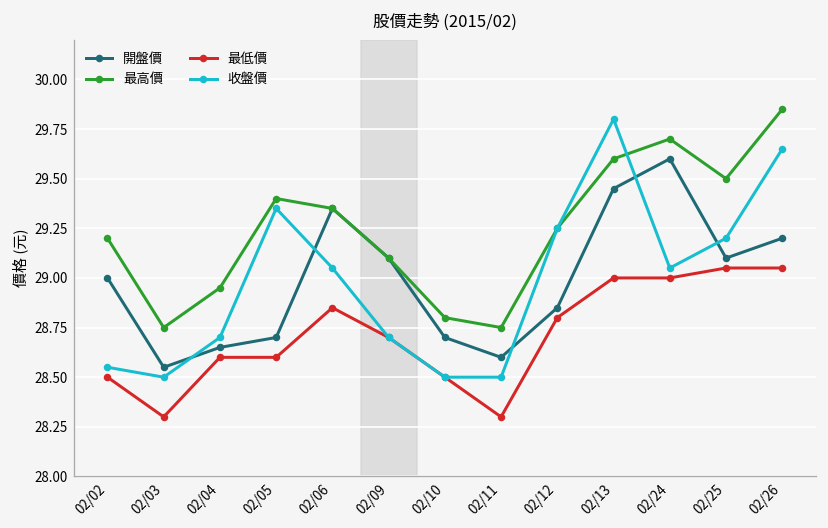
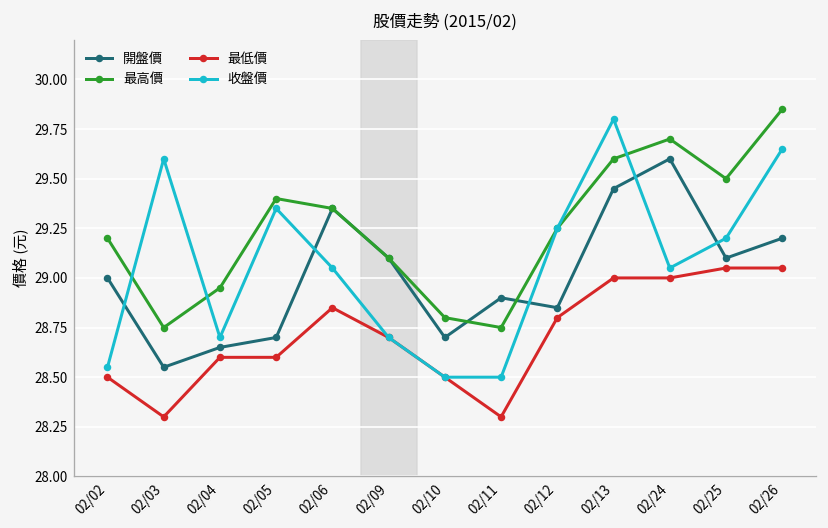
收盤價, 02/03: 28.5 -> 29.6
開盤價, 02/11: 28.6 -> 28.9
